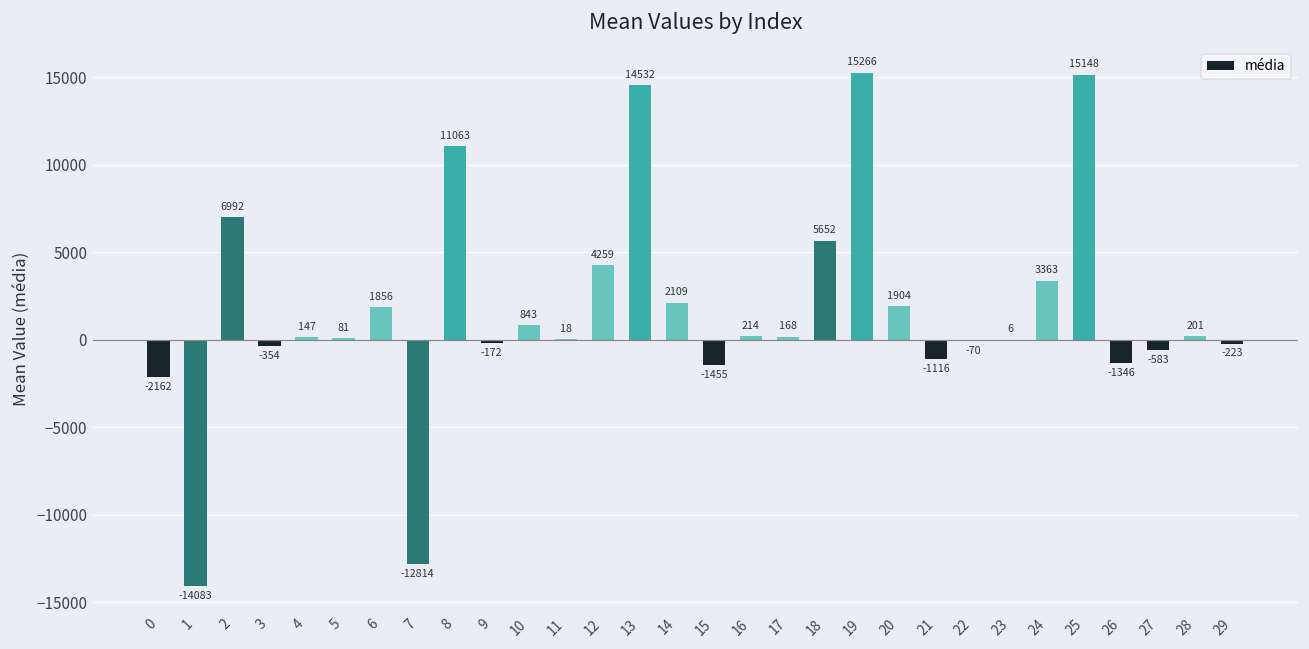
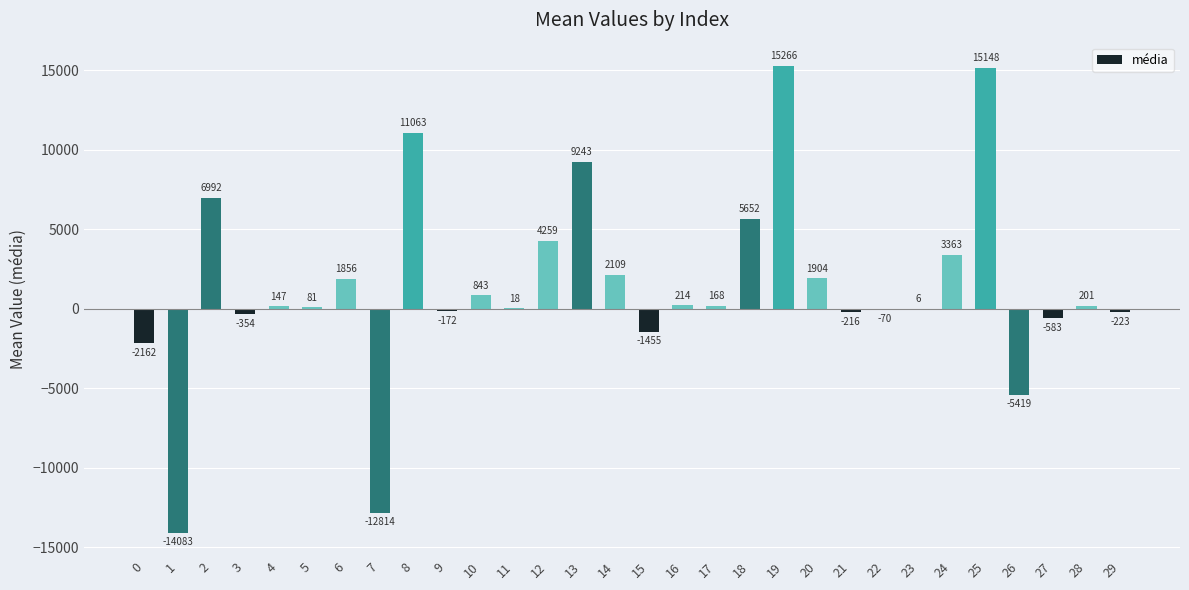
13: 14532 -> 9243
21: -1116 -> -216
26: -1346 -> -5419
